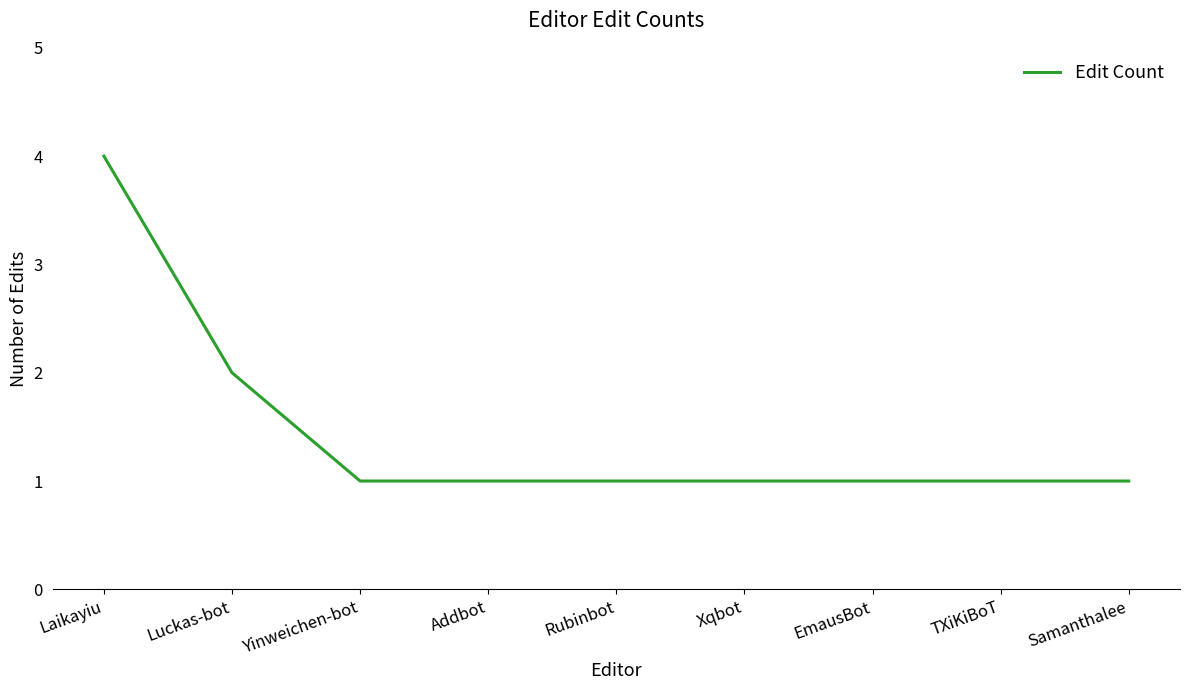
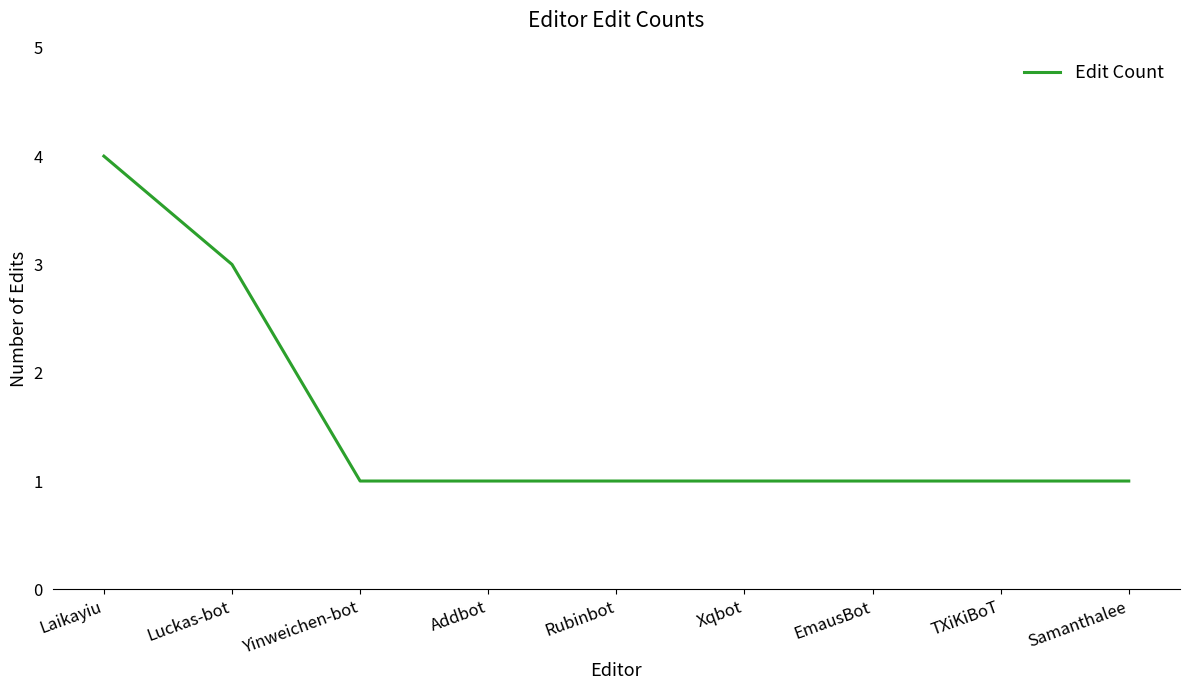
Luckas-bot: 2 -> 3
